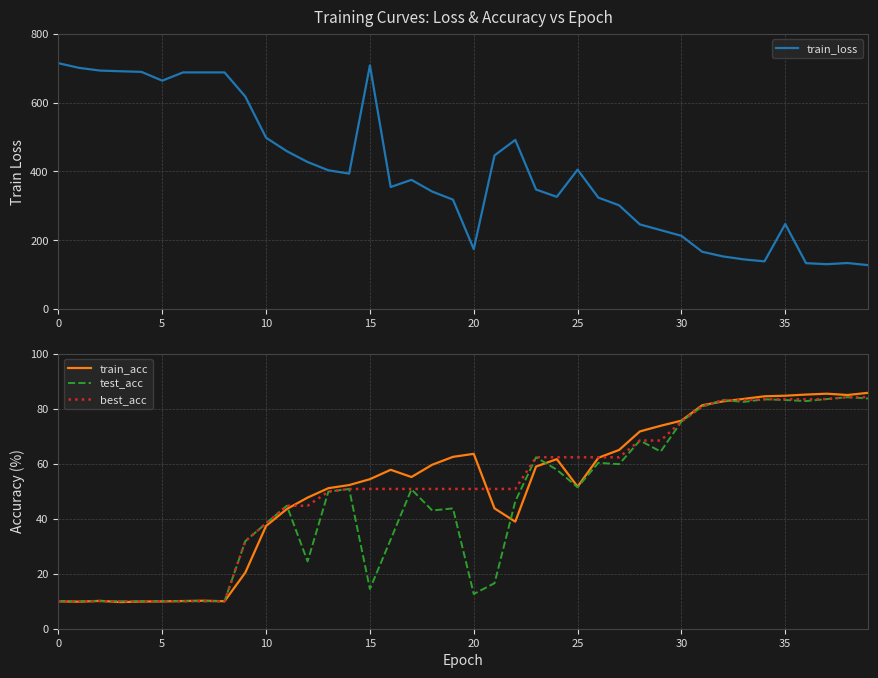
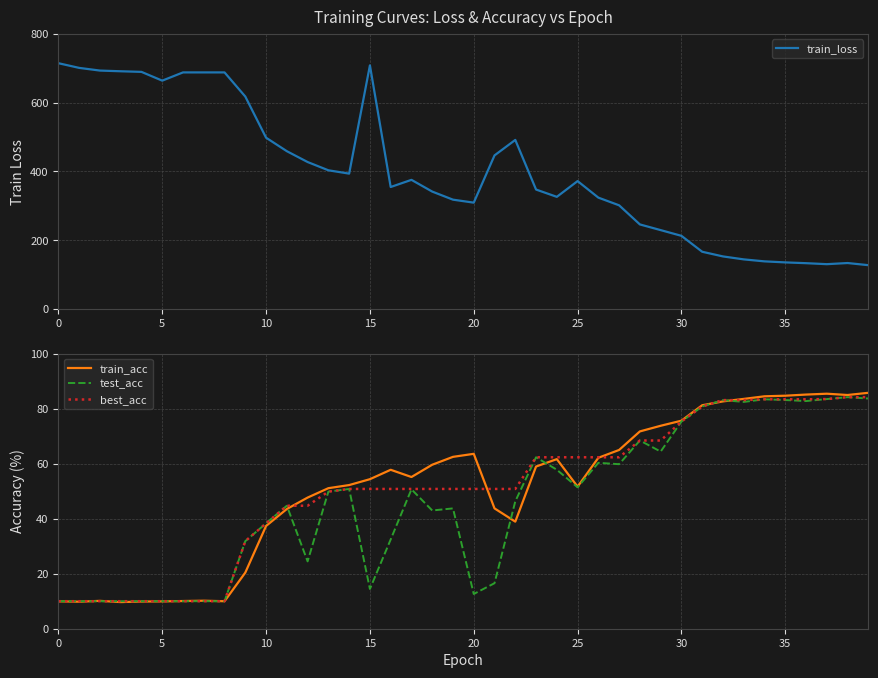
Training Curves: Loss & Accuracy vs Epoch, 20: 170 -> 310
Training Curves: Loss & Accuracy vs Epoch, 25: 400 -> 370
Training Curves: Loss & Accuracy vs Epoch, 35: 250 -> 140
